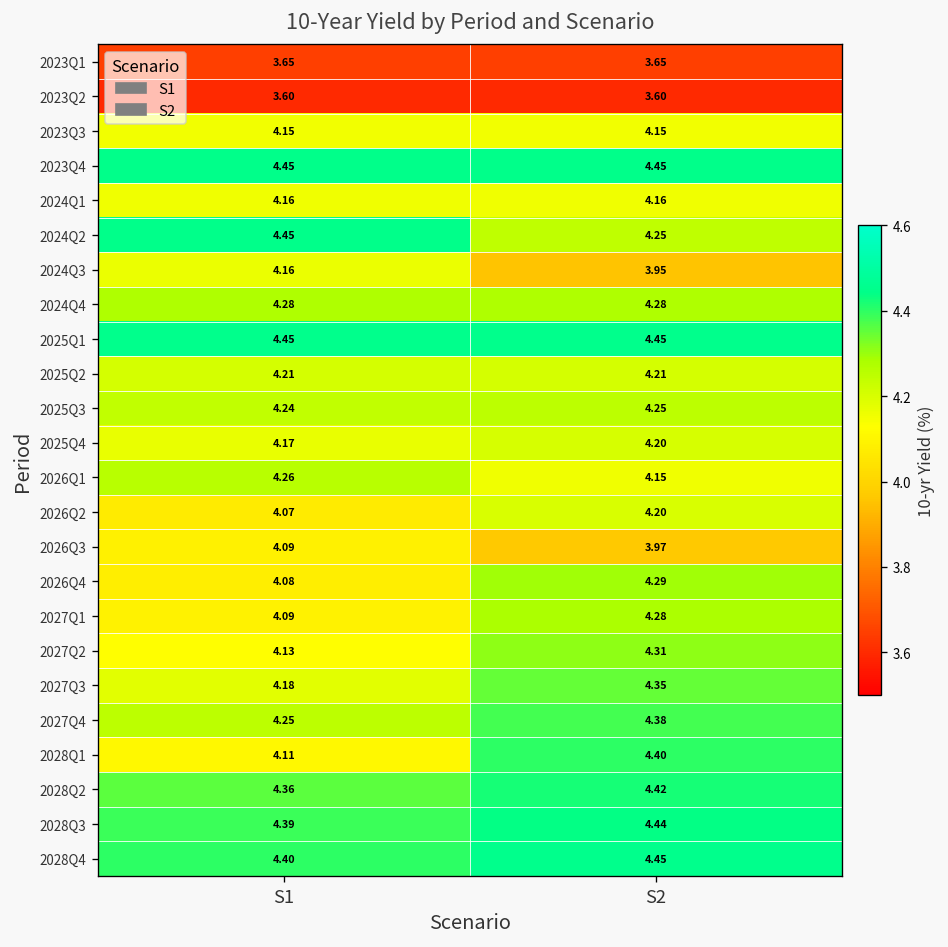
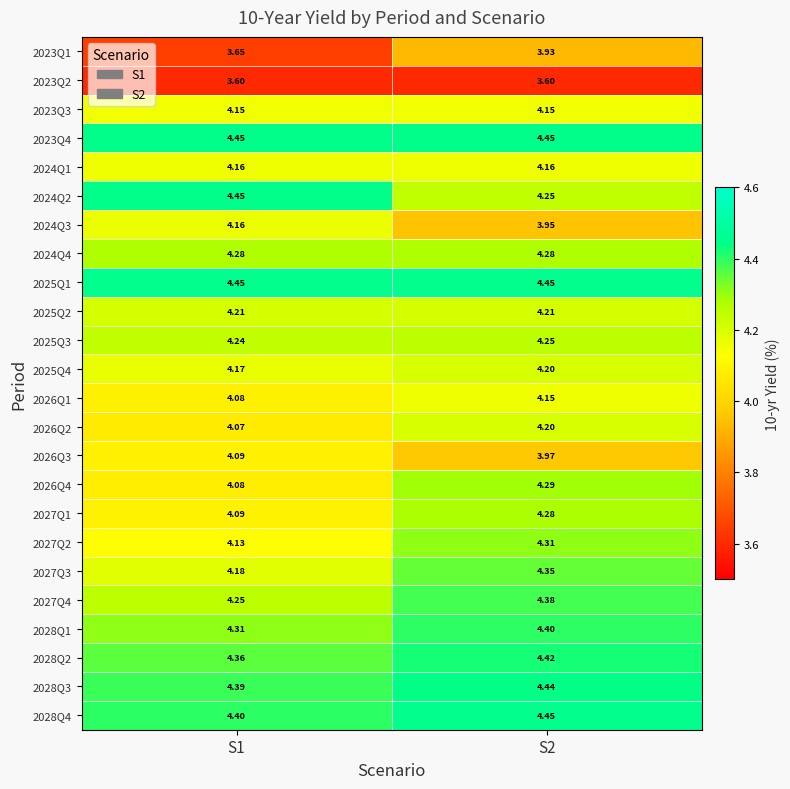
2023Q1, S2: 3.65 -> 3.93
2026Q1, S1: 4.26 -> 4.08
2028Q1, S1: 4.11 -> 4.31
